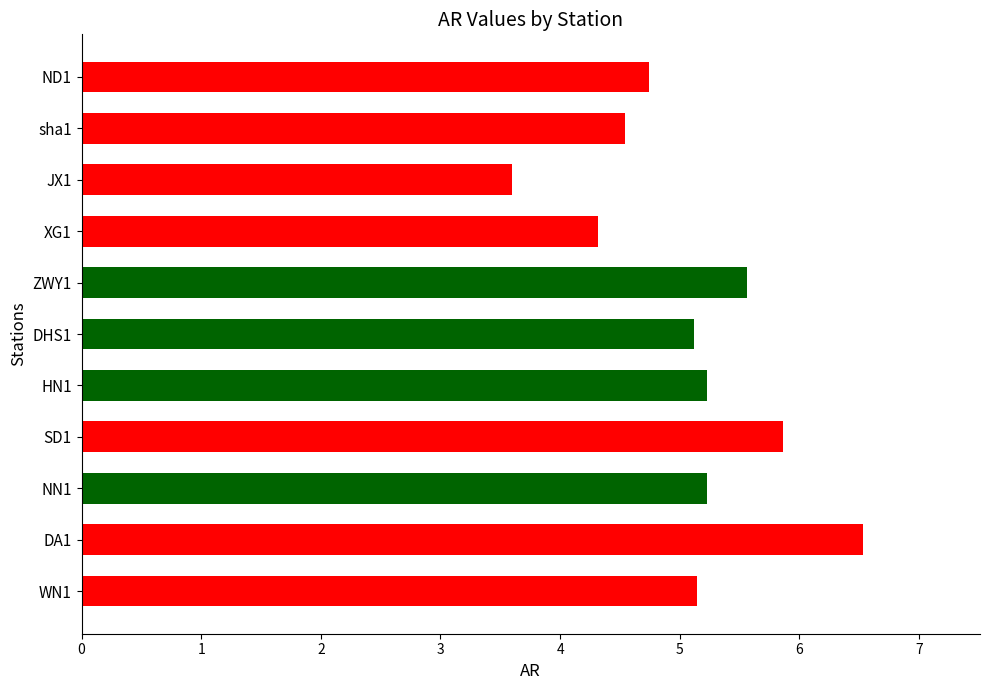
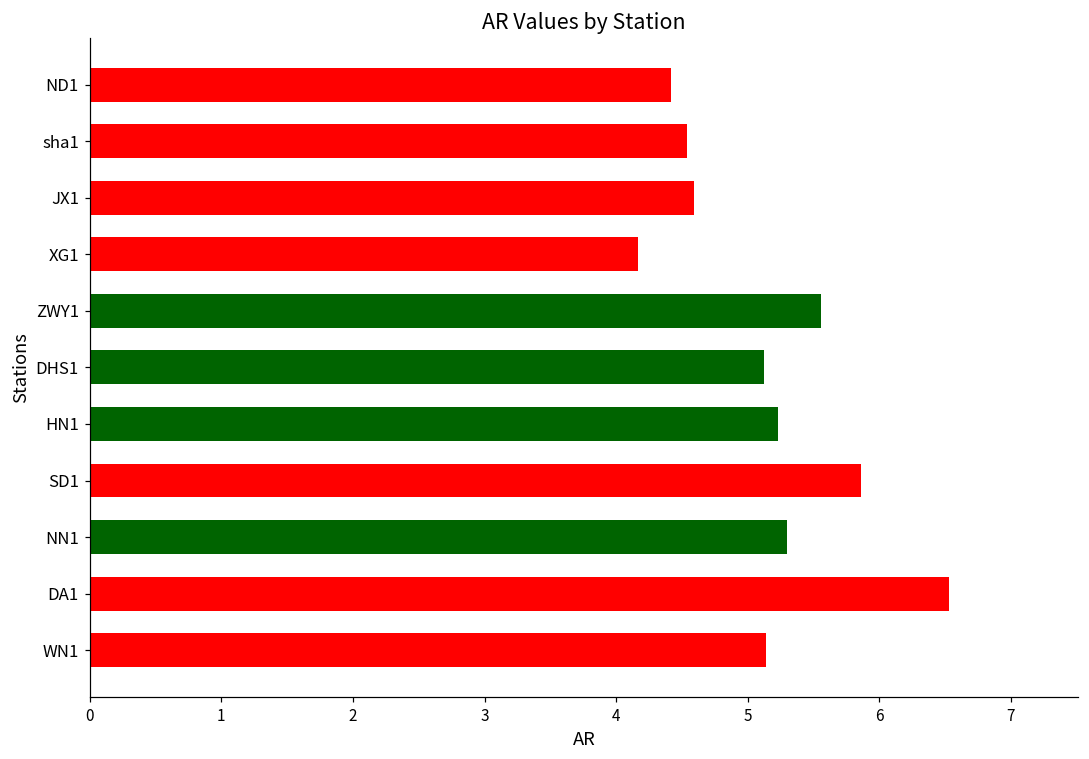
ND1: 4.74 -> 4.42
JX1: 3.60 -> 4.59
XG1: 4.32 -> 4.17
NN1: 5.23 -> 5.30
